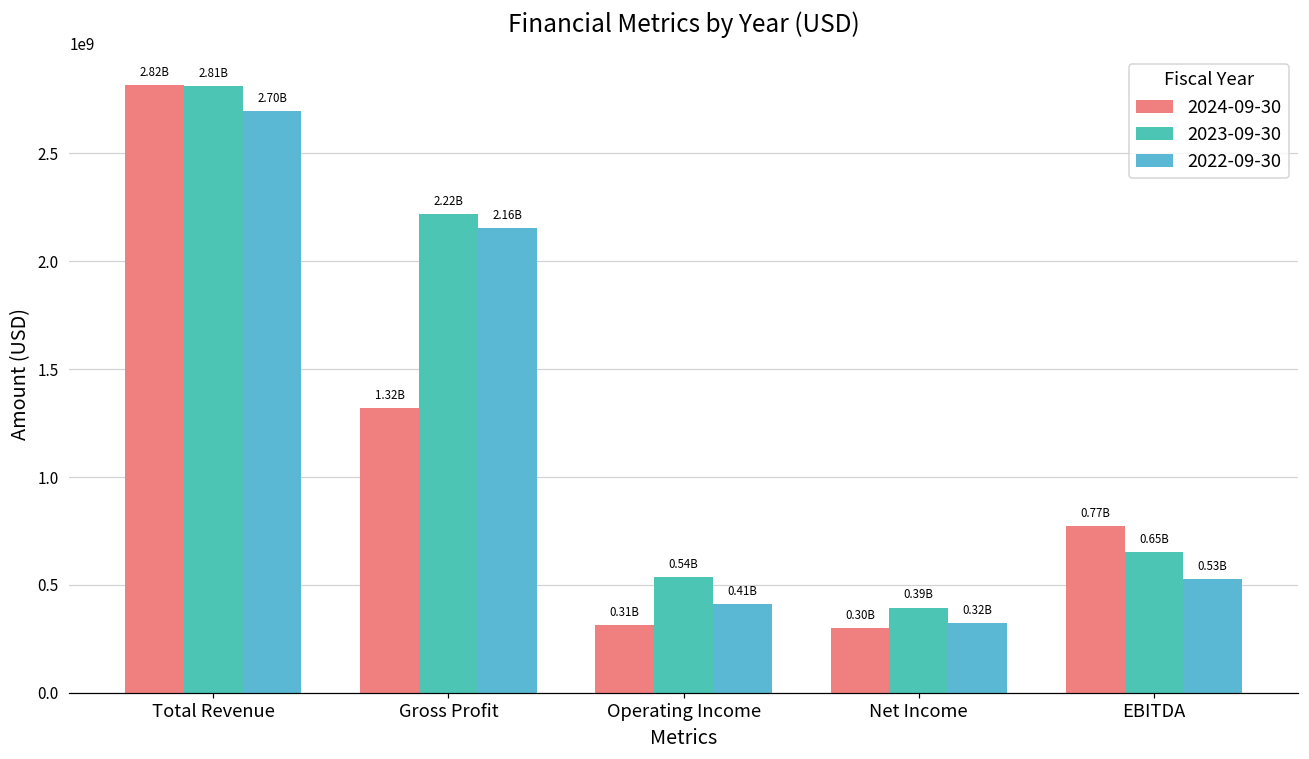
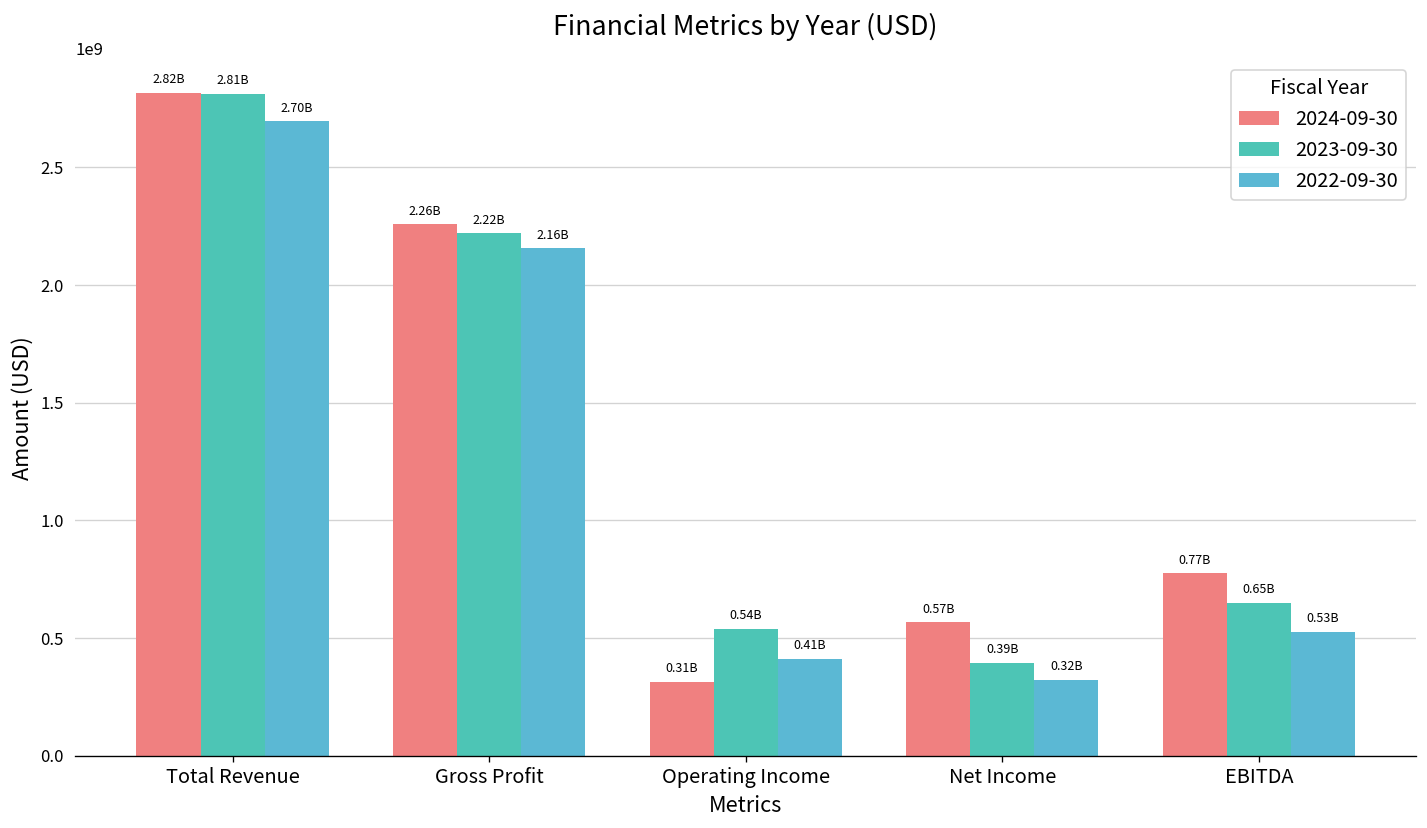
2024-09-30, Gross Profit: 1.32B -> 2.26B
2024-09-30, Net Income: 0.30B -> 0.57B
